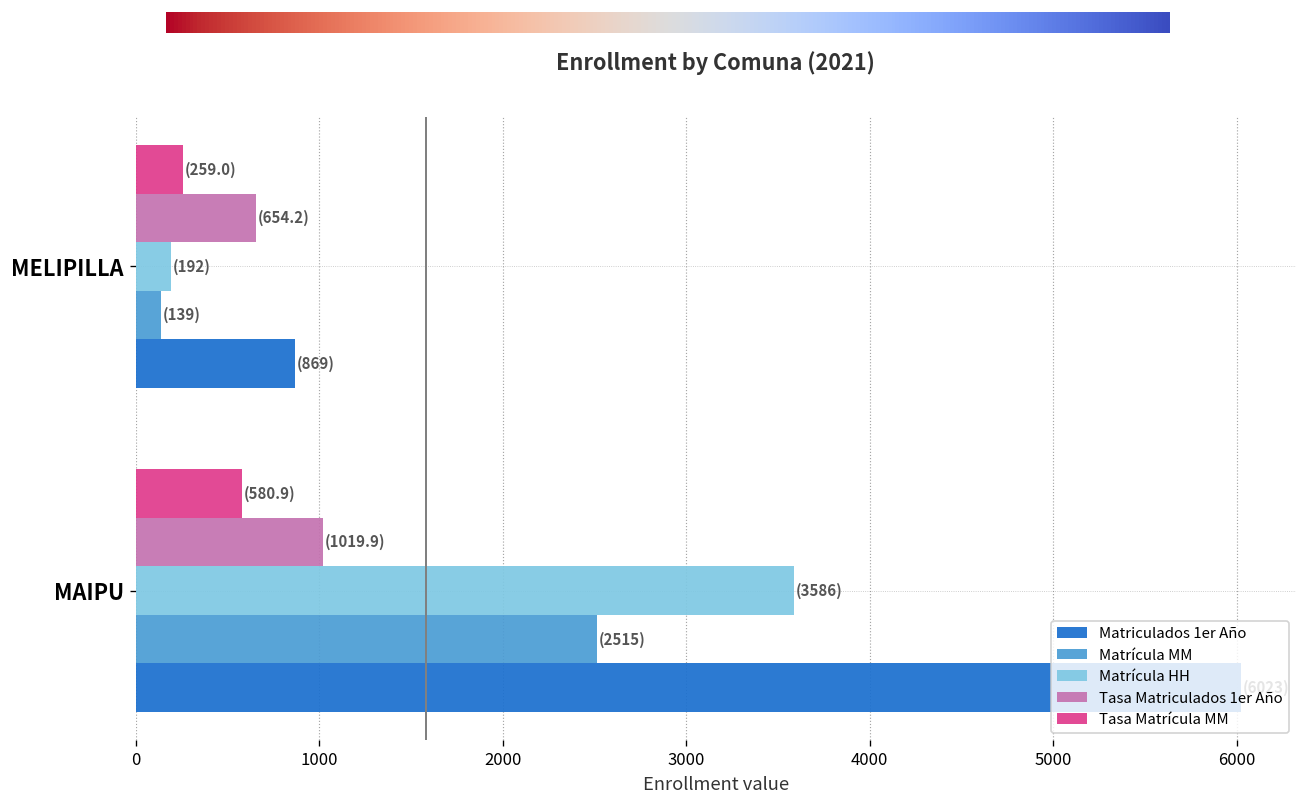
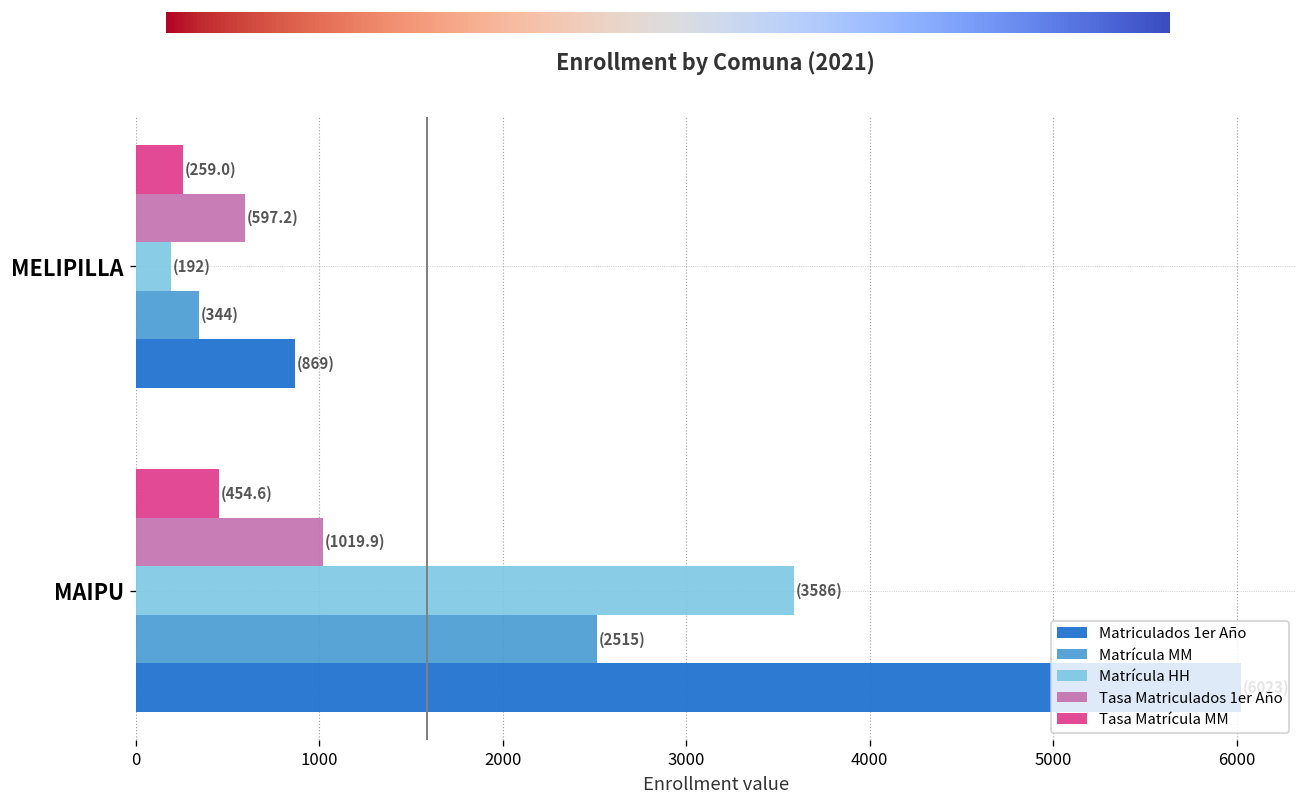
Tasa Matriculados 1er Año, MELIPILLA: (654.2) -> (597.2)
Matrícula MM, MELIPILLA: (139) -> (344)
Tasa Matrícula MM, MAIPU: (580.9) -> (454.6)
